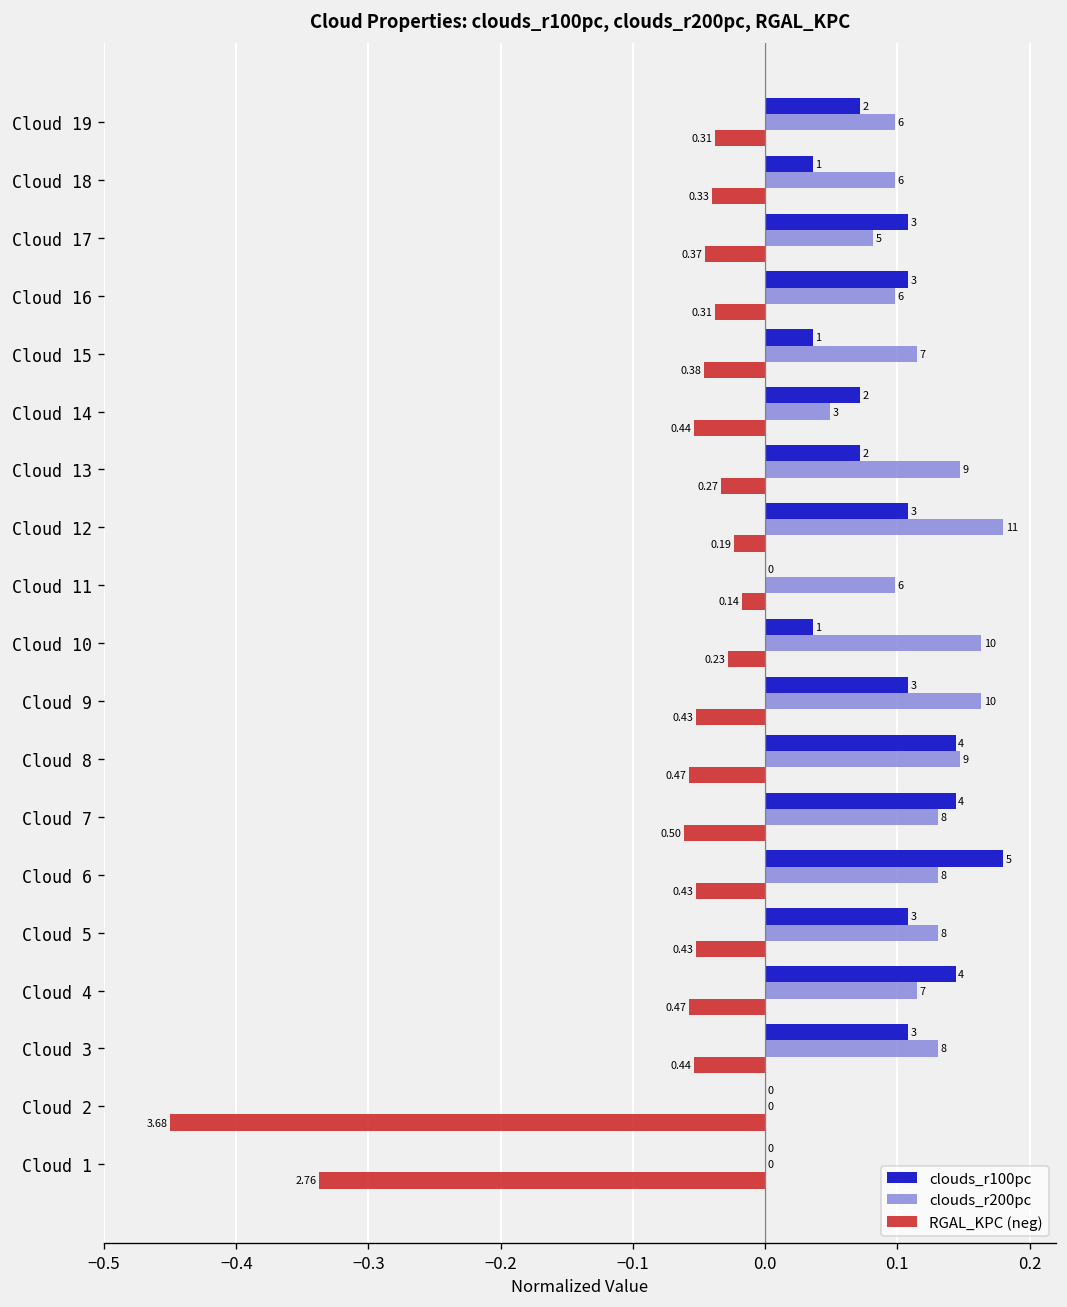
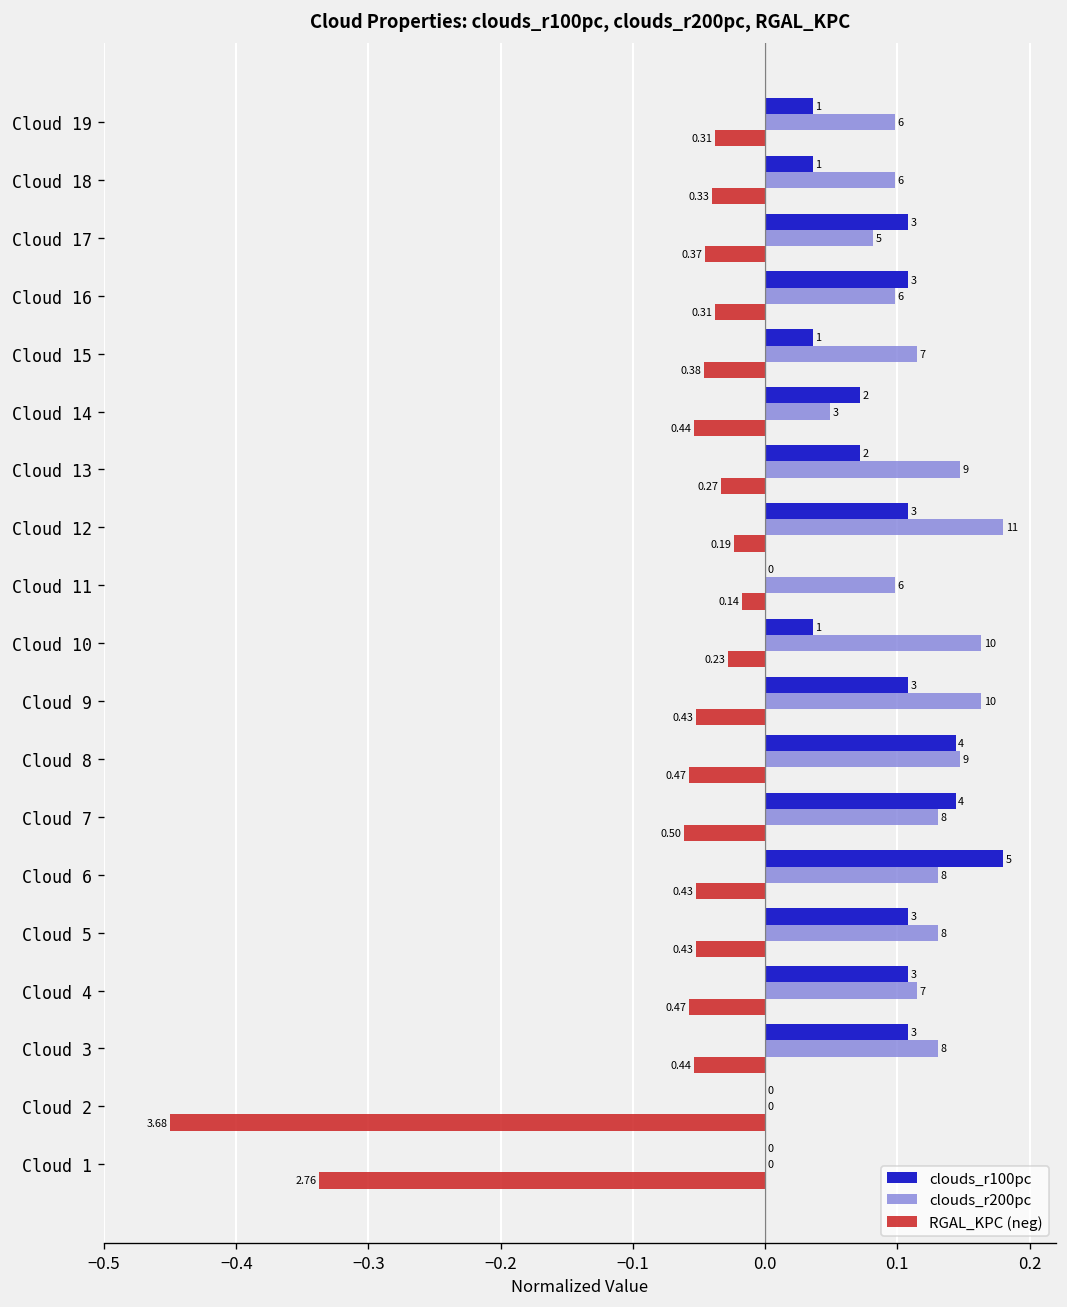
clouds_r100pc, Cloud 19: 2 -> 1
clouds_r100pc, Cloud 4: 4 -> 3
